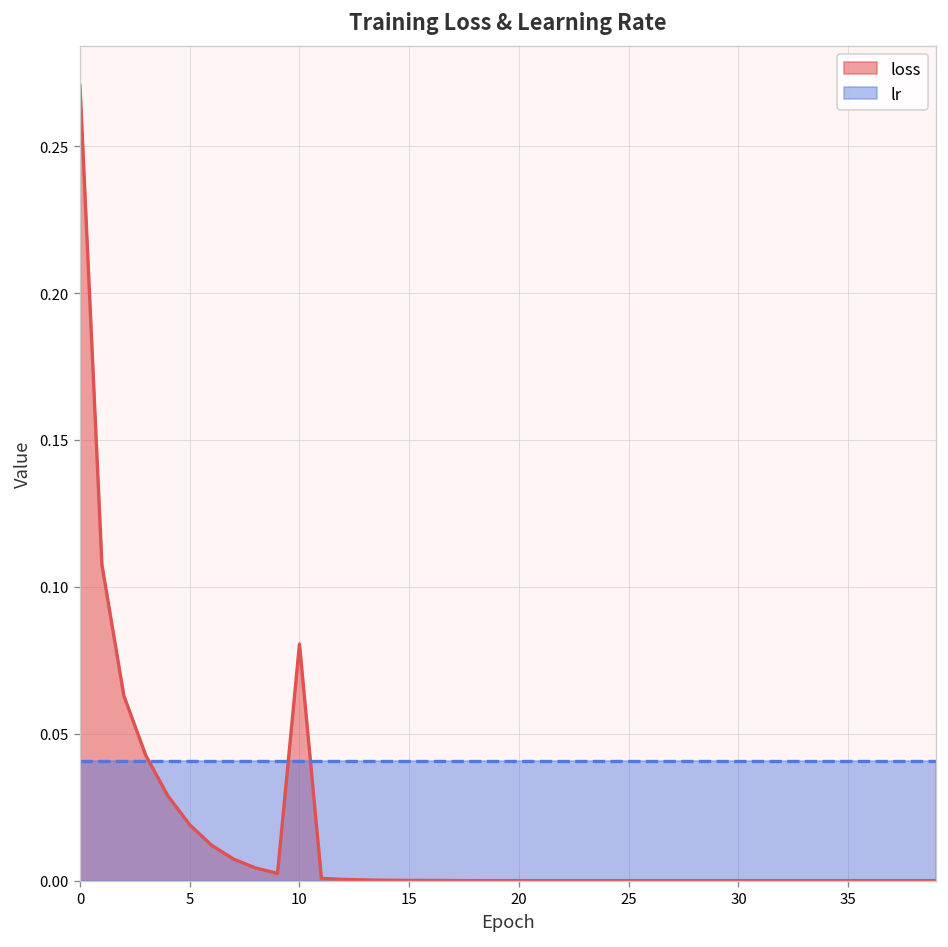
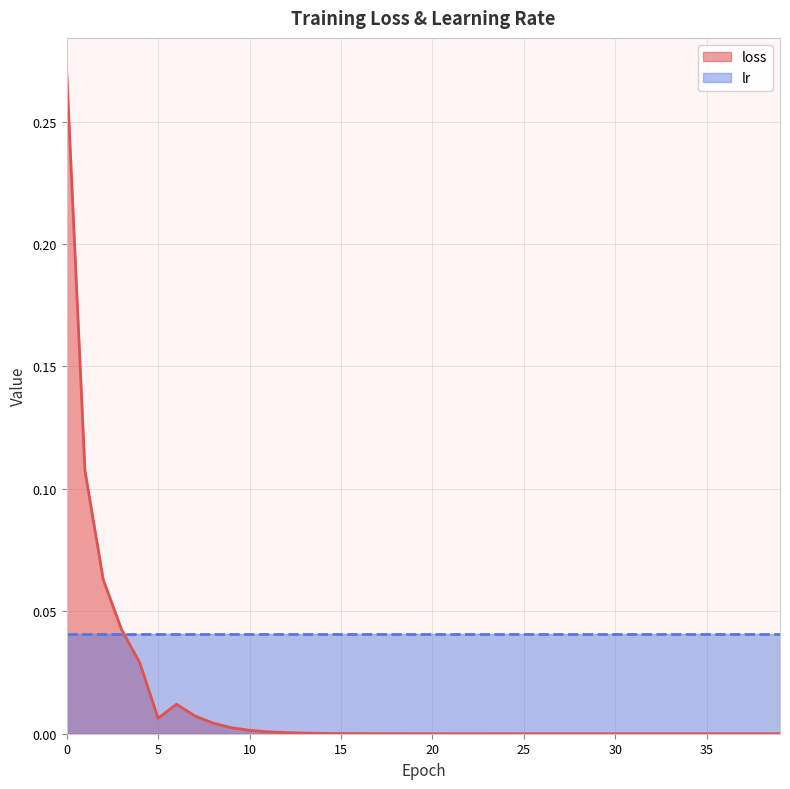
loss, 5: 0.019 -> 0.006
loss, 10: 0.081 -> 0.001
